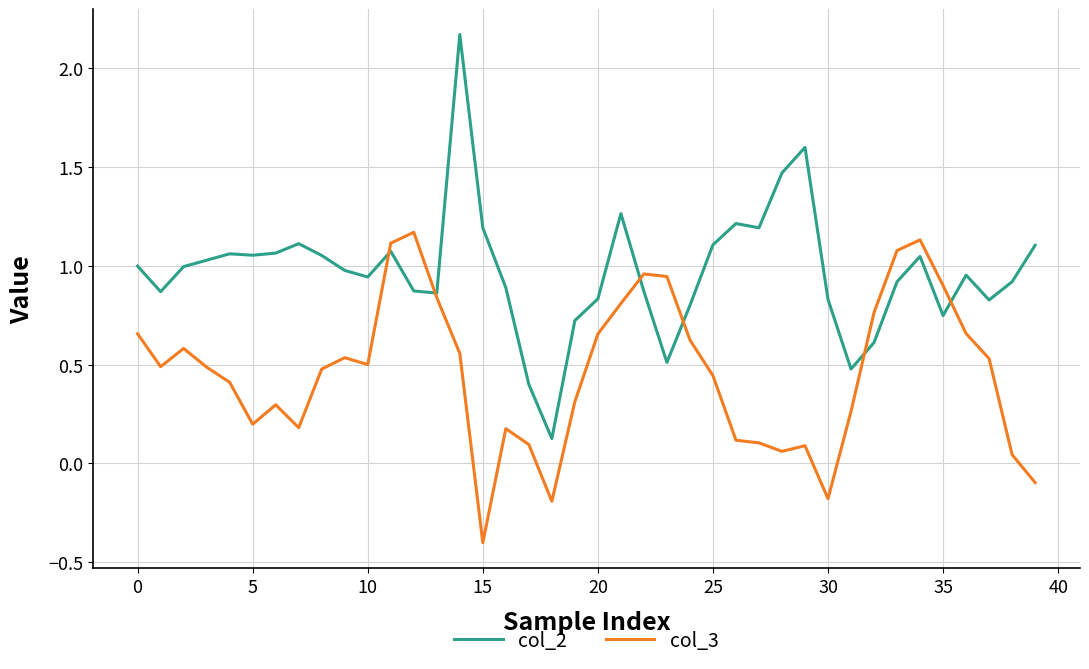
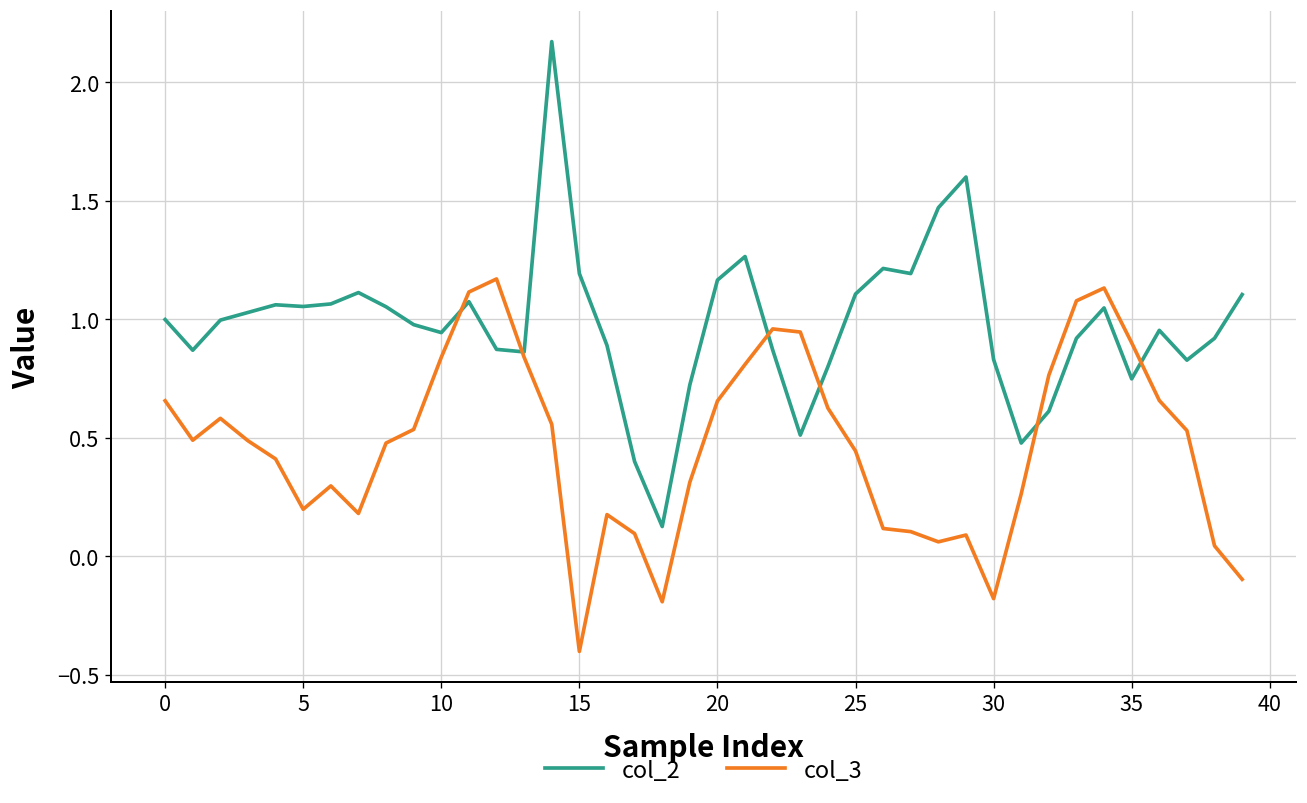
col_3, 10: 0.50 -> 0.84
col_2, 20: 0.83 -> 1.17
